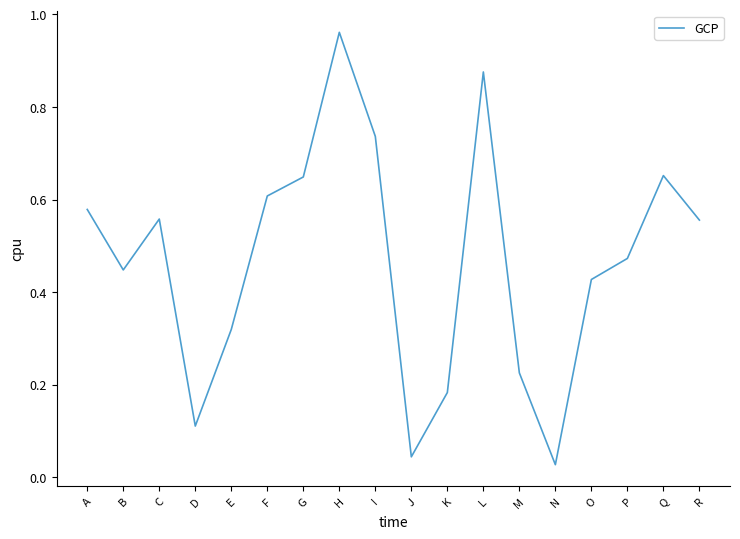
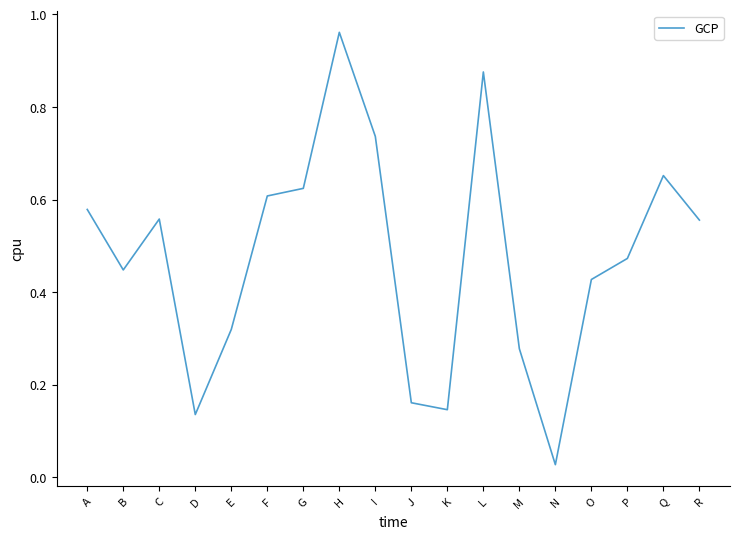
D: 0.11 -> 0.14
G: 0.65 -> 0.62
J: 0.04 -> 0.16
K: 0.18 -> 0.15
M: 0.23 -> 0.28
